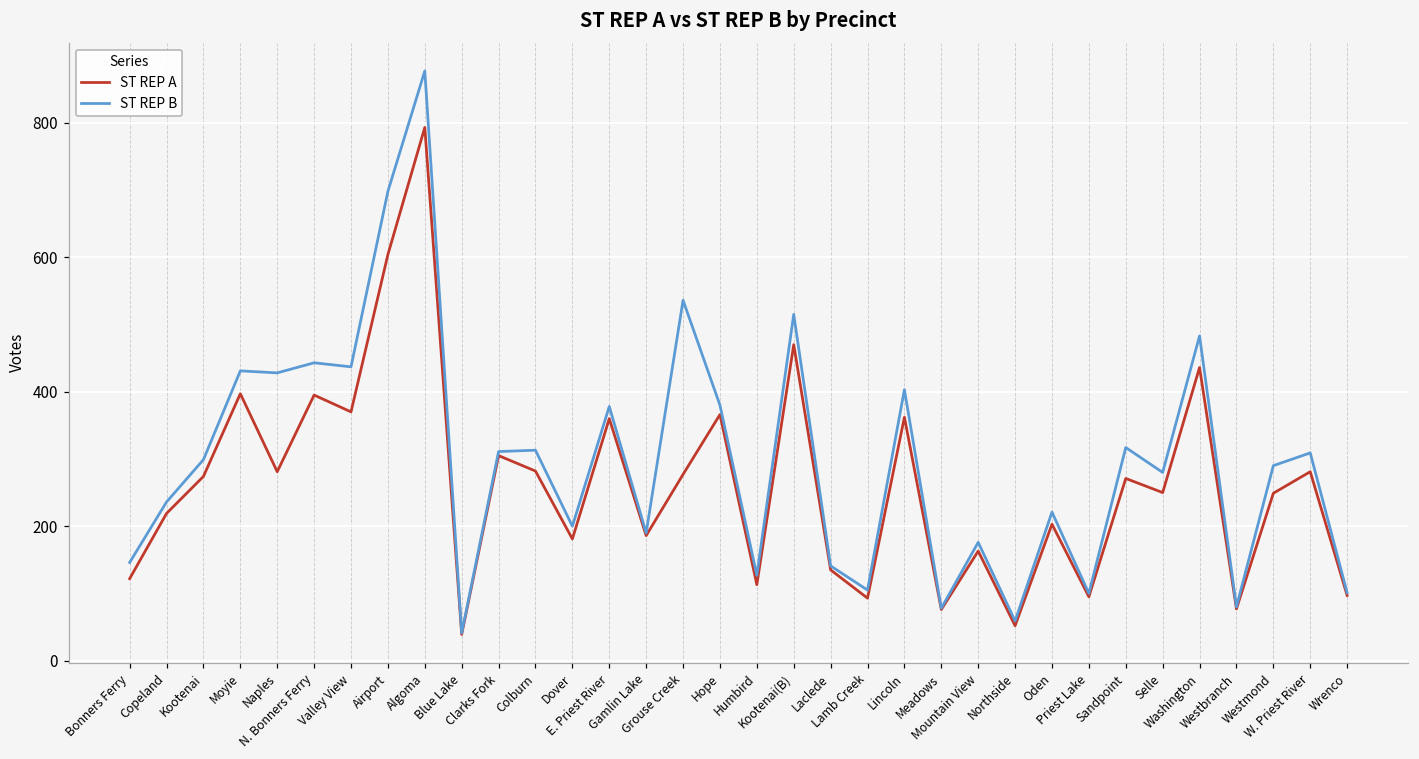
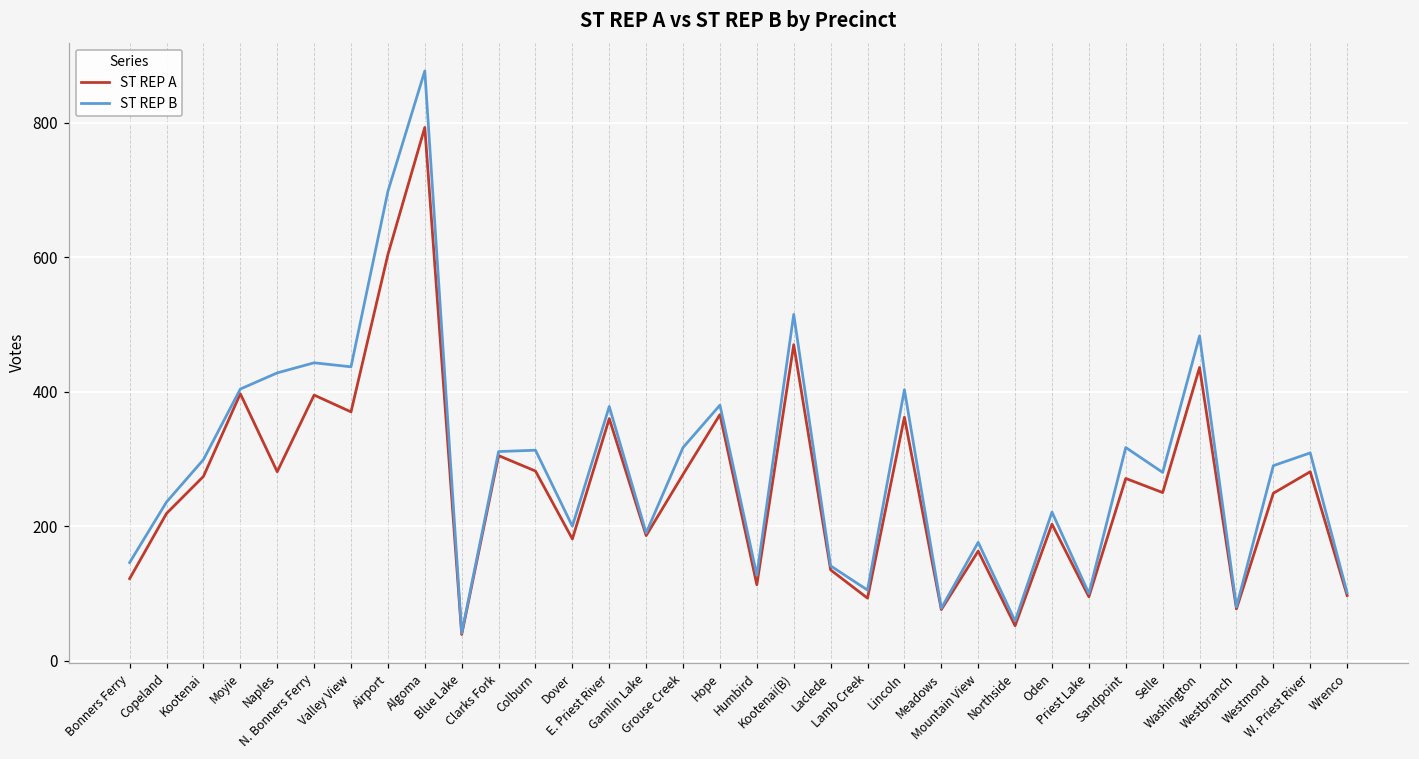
ST REP B, Moyie: 430 -> 400
ST REP B, Grouse Creek: 540 -> 320
